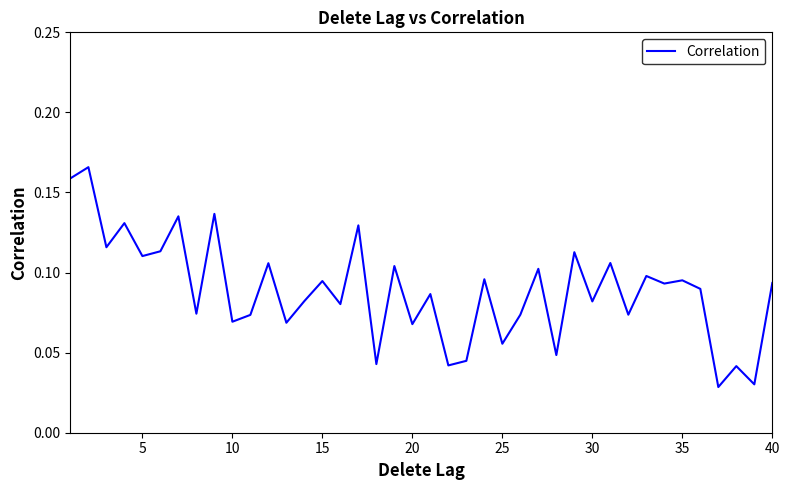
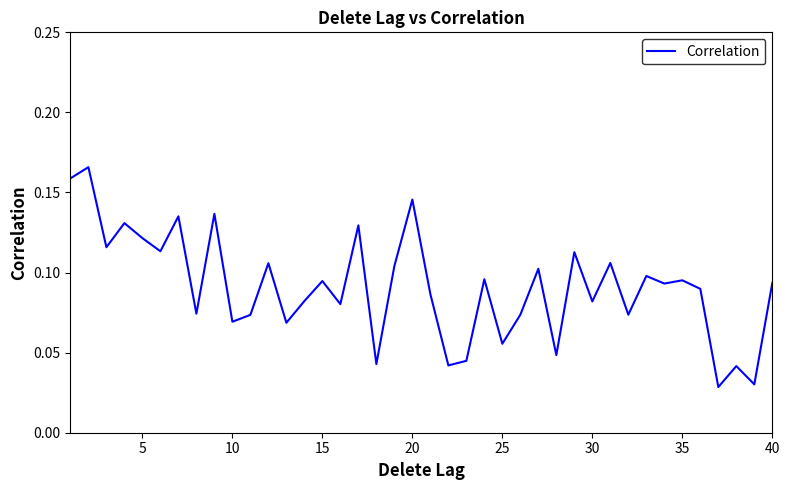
5: 0.110 -> 0.122
20: 0.068 -> 0.146
